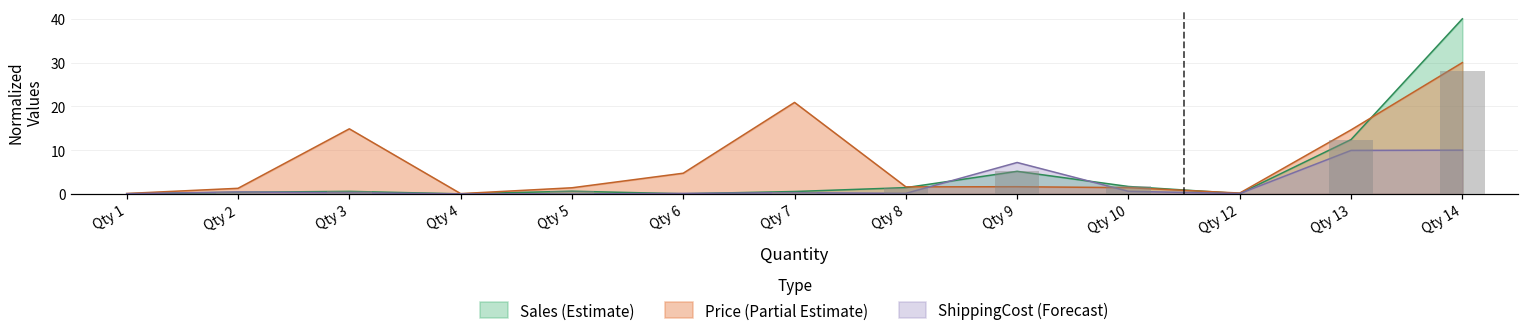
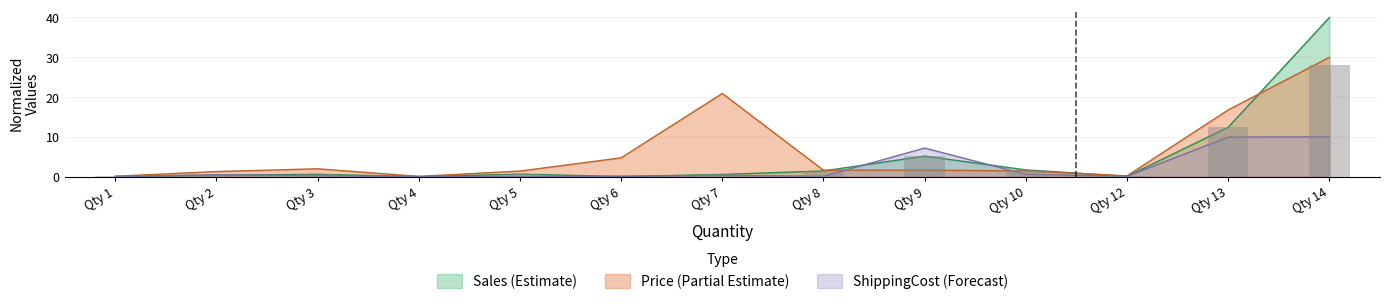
Price (Partial Estimate), Qty 3: 15 -> 2
Price (Partial Estimate), Qty 13: 15 -> 17
